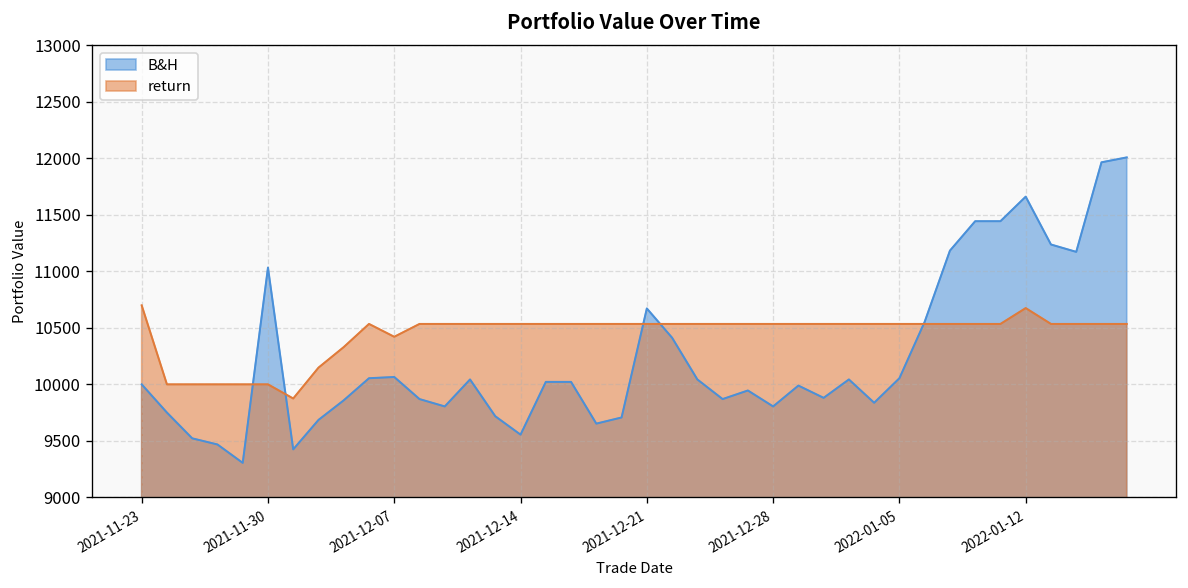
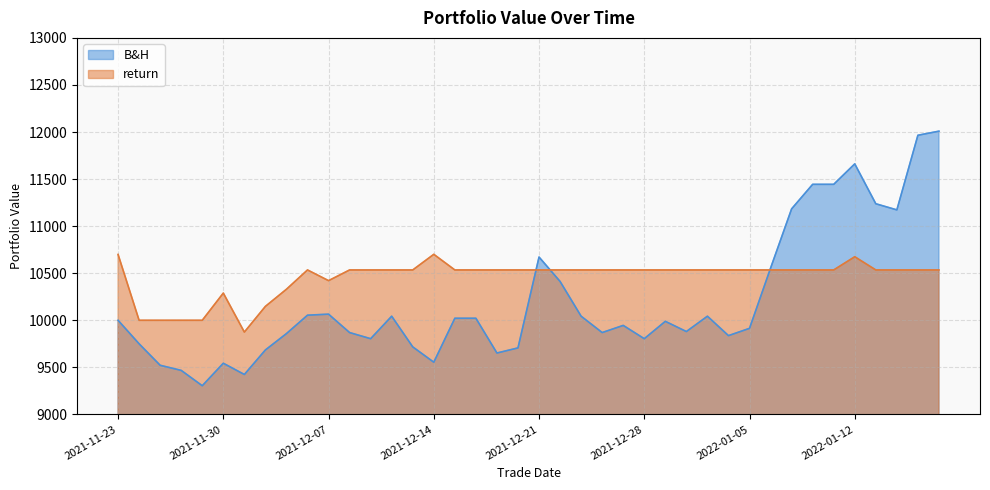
B&H, 2021-11-30: 11000 -> 9500
return, 2021-11-30: 10000 -> 10300
return, 2021-12-14: 10500 -> 10700
B&H, 2022-01-05: 10100 -> 9900
